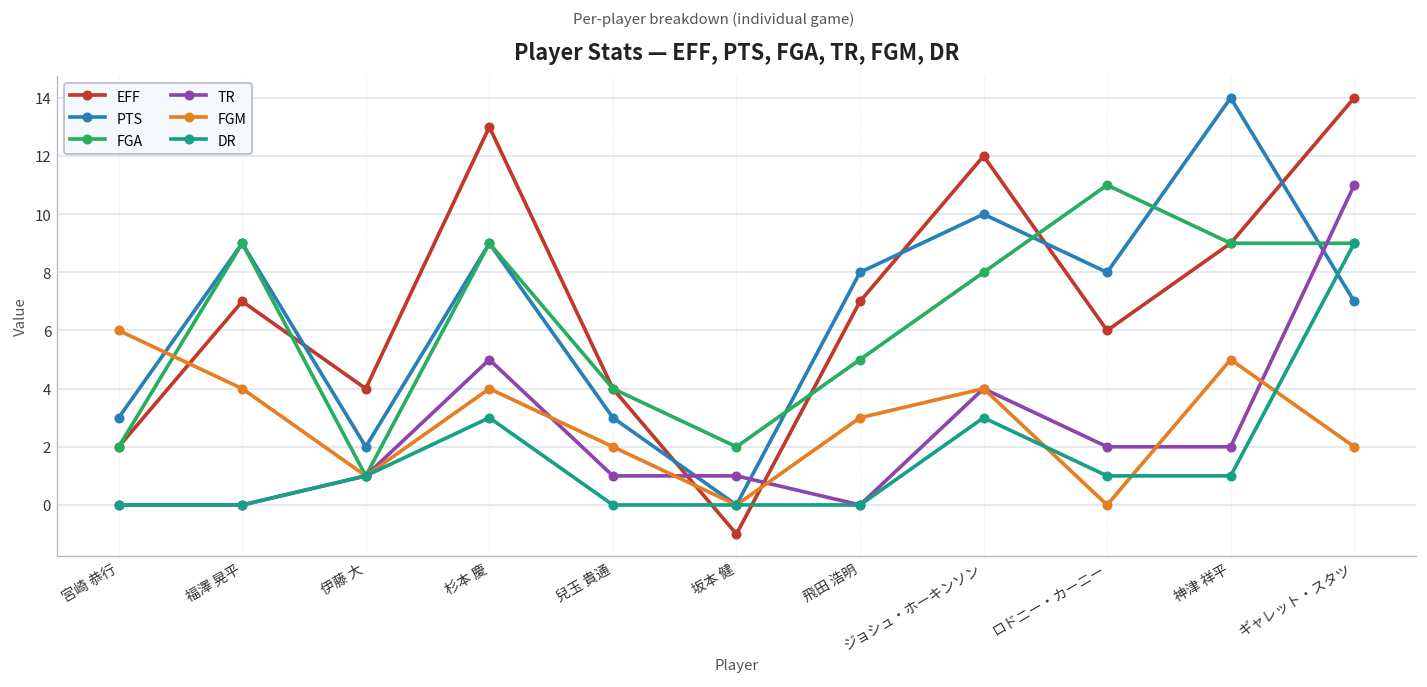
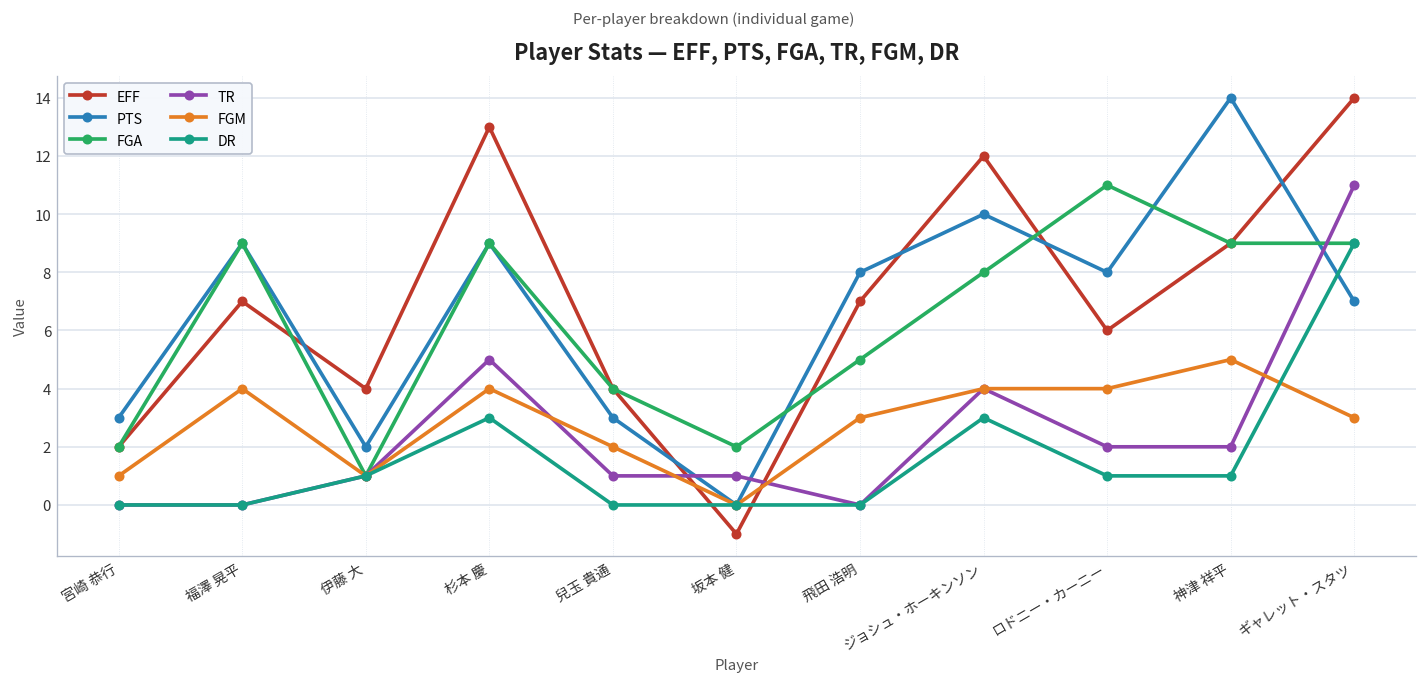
FGM, 宮崎 恭行: 6 -> 1
FGM, ロドニー・カーニー: 0 -> 4
FGM, ギャレット・スタツ: 2 -> 3
